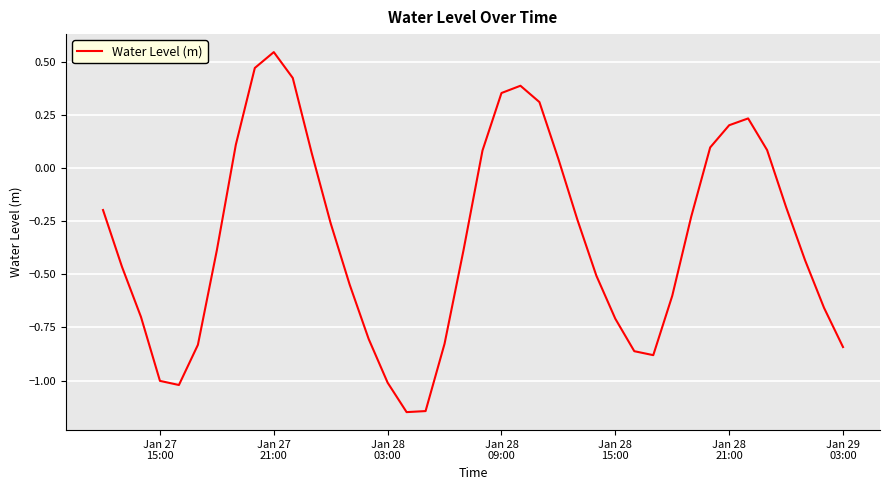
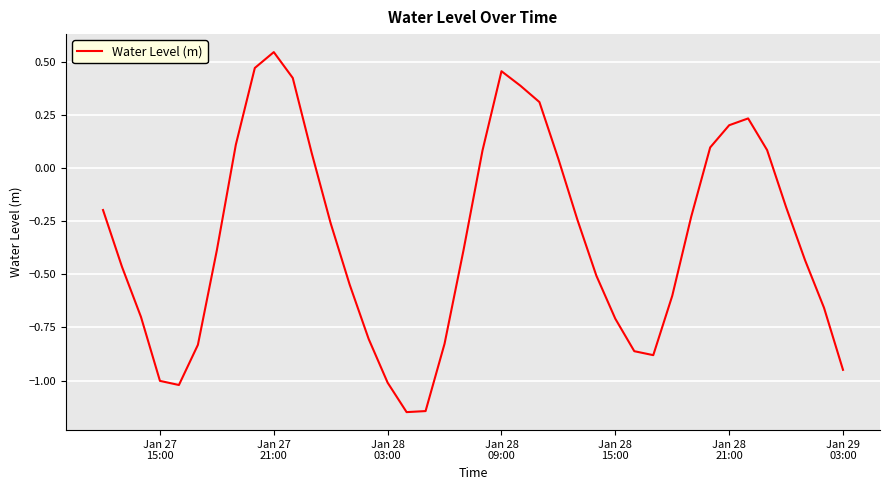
Jan 28 09:00: 0.36 -> 0.46
Jan 29 03:00: -0.84 -> -0.95
